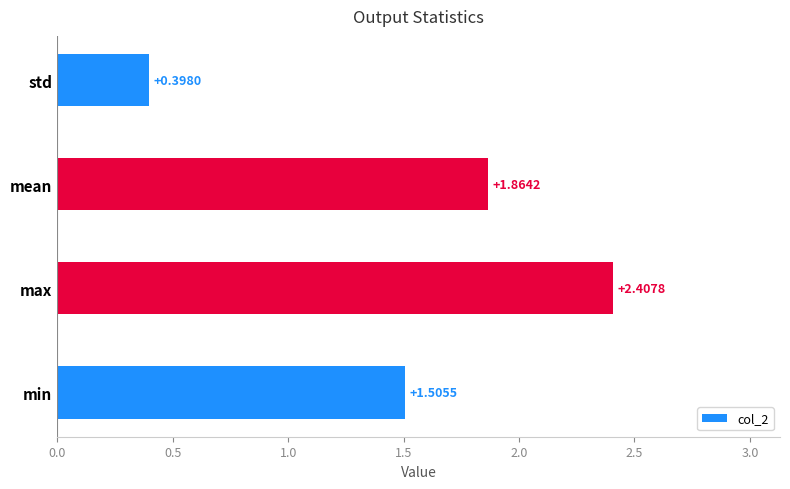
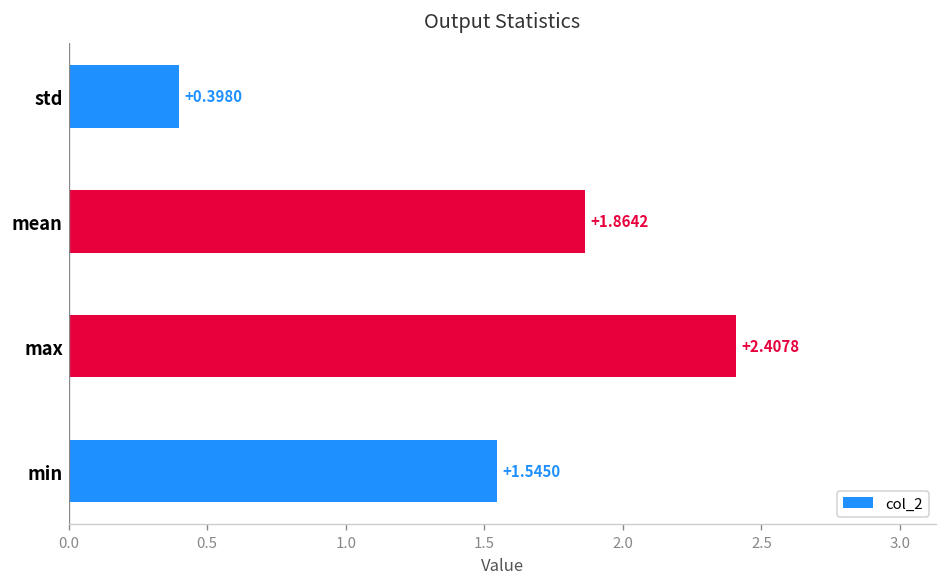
min: +1.5055 -> +1.5450
